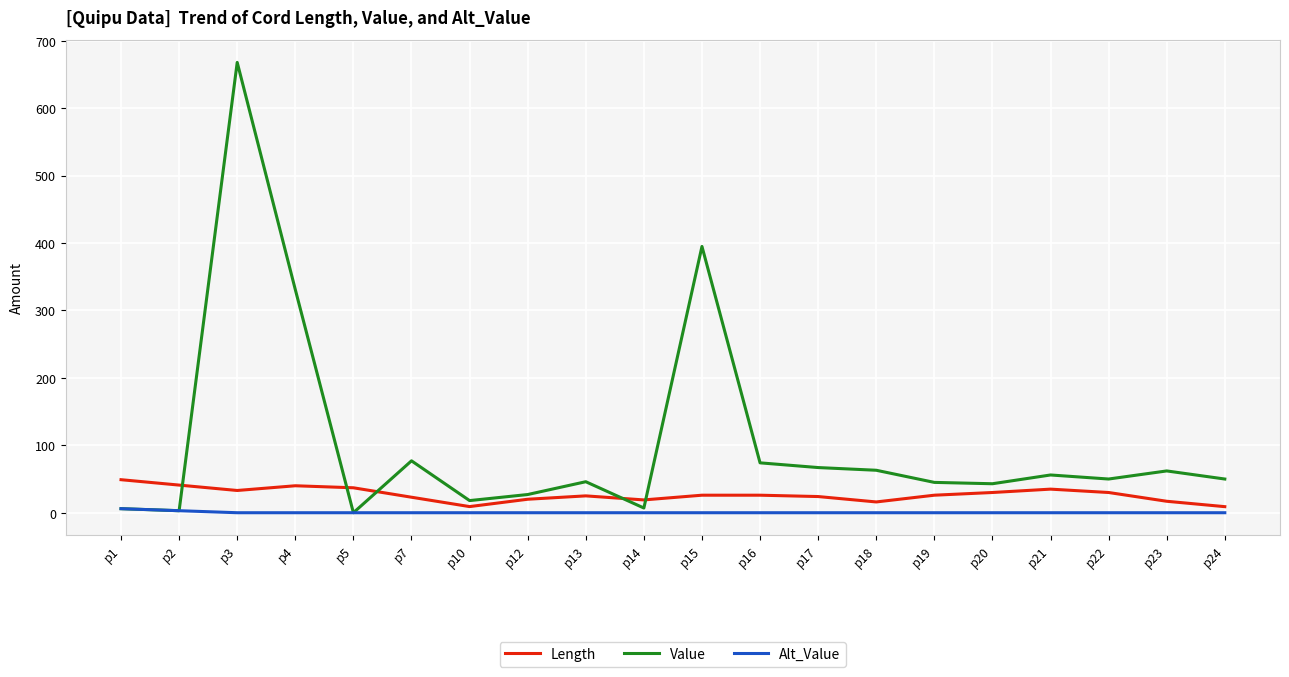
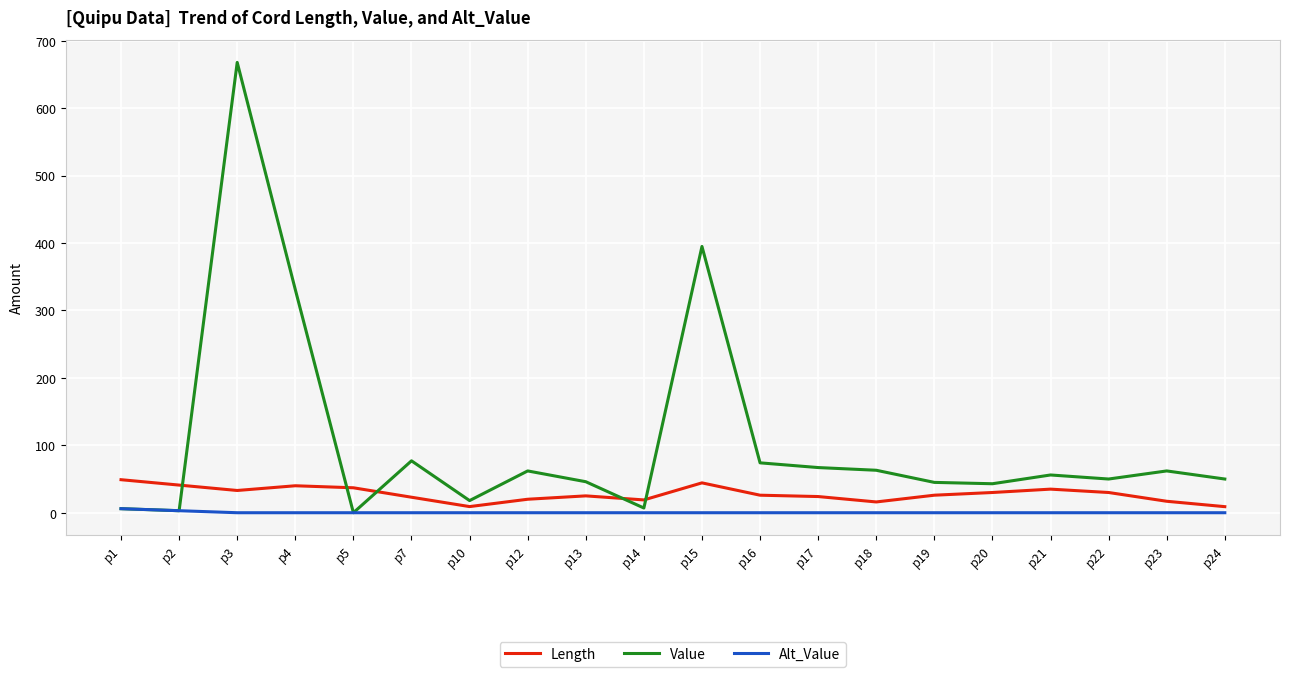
Value, p12: 30 -> 60
Length, p15: 30 -> 40
